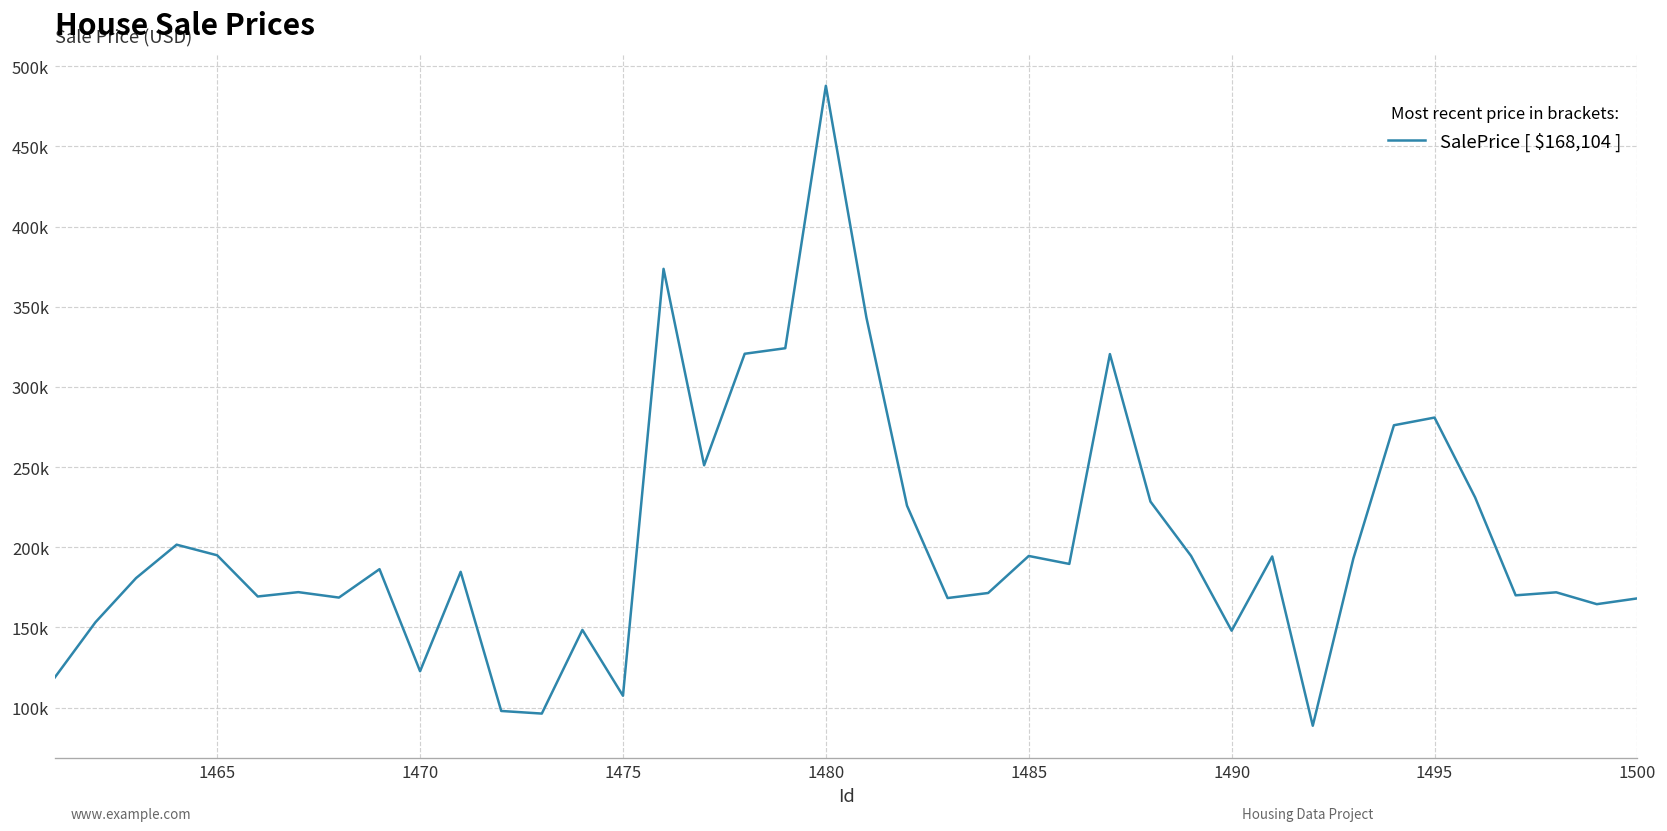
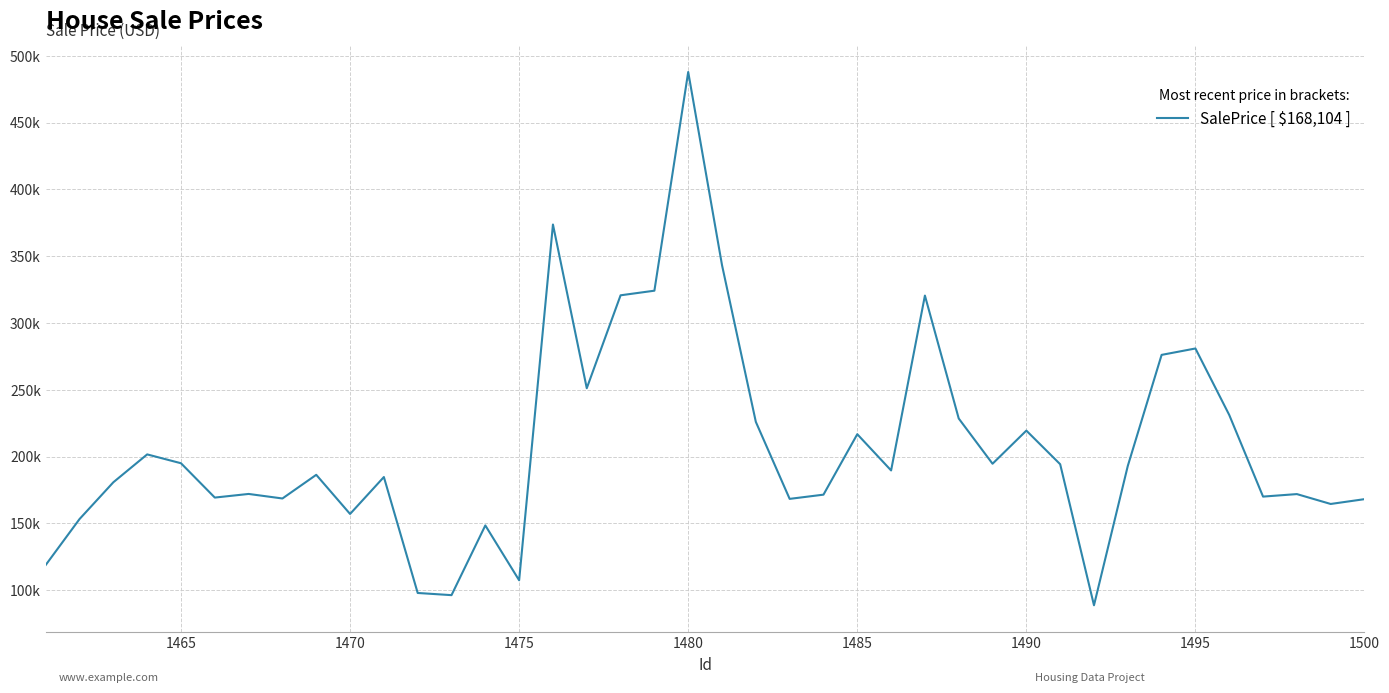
1470: 123000 -> 157000
1485: 195000 -> 217000
1490: 148000 -> 219000
